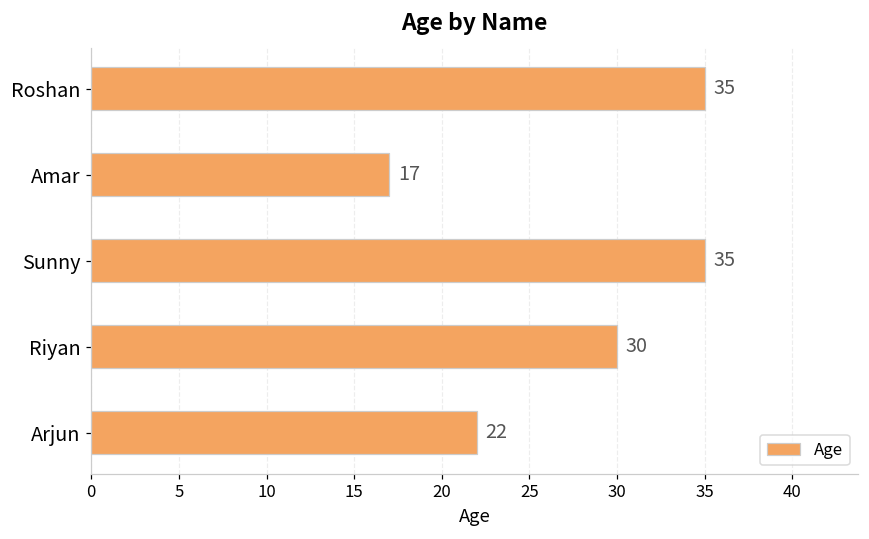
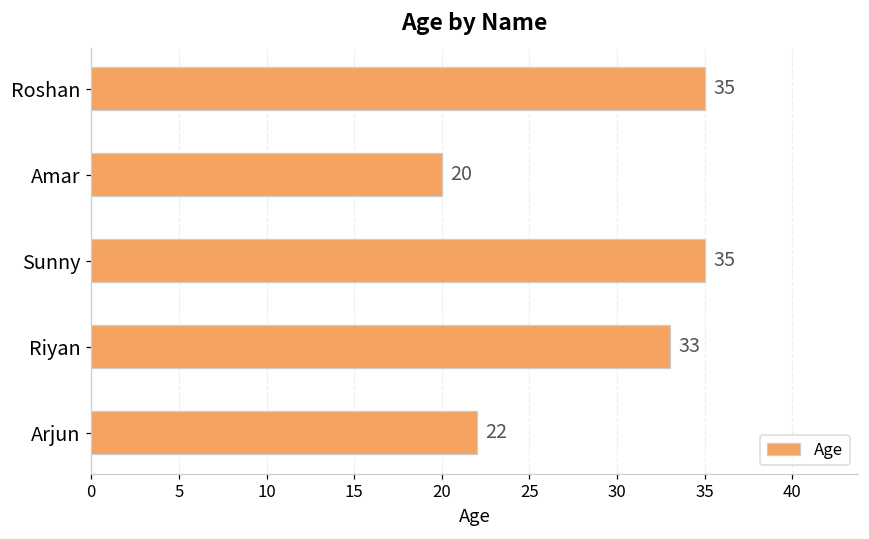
Amar: 17 -> 20
Riyan: 30 -> 33
